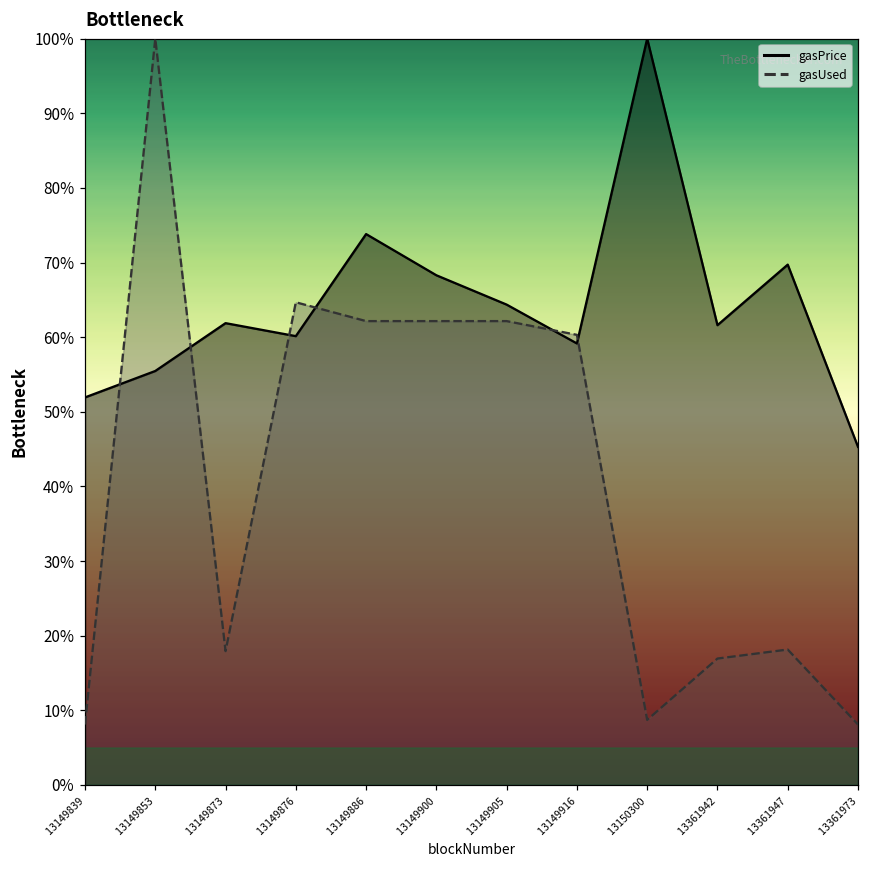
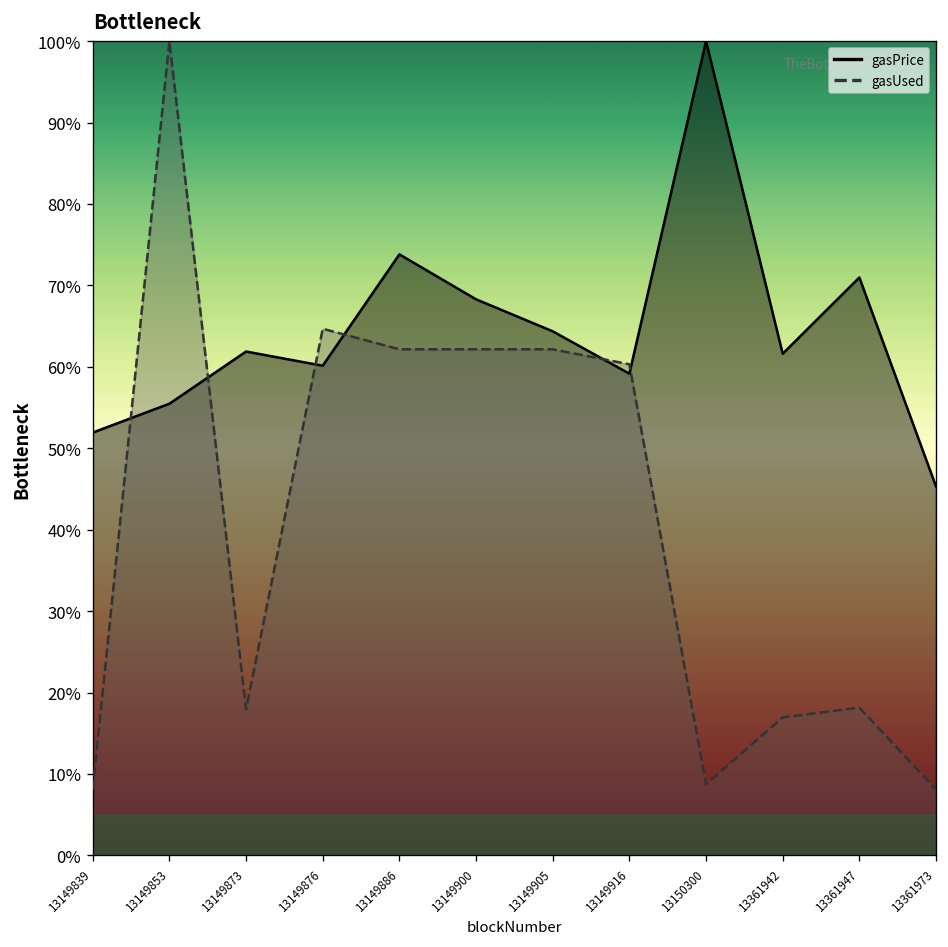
gasPrice, 13361947: 70% -> 71%
